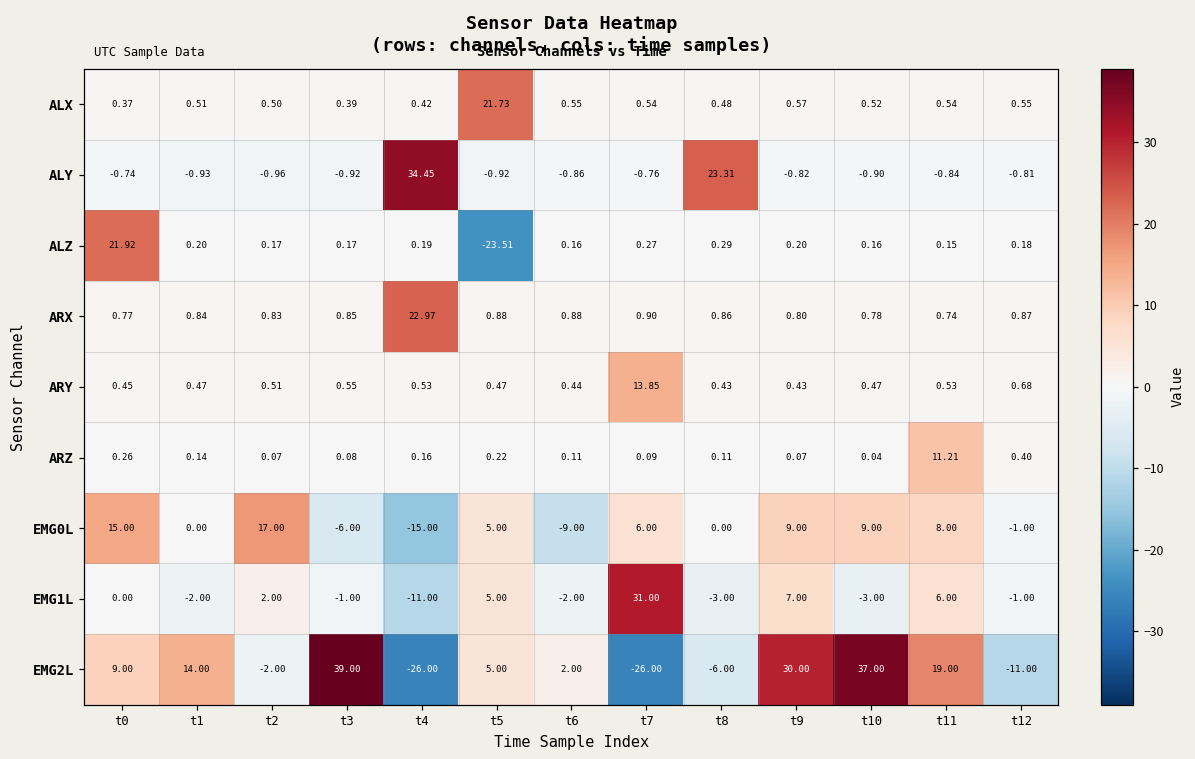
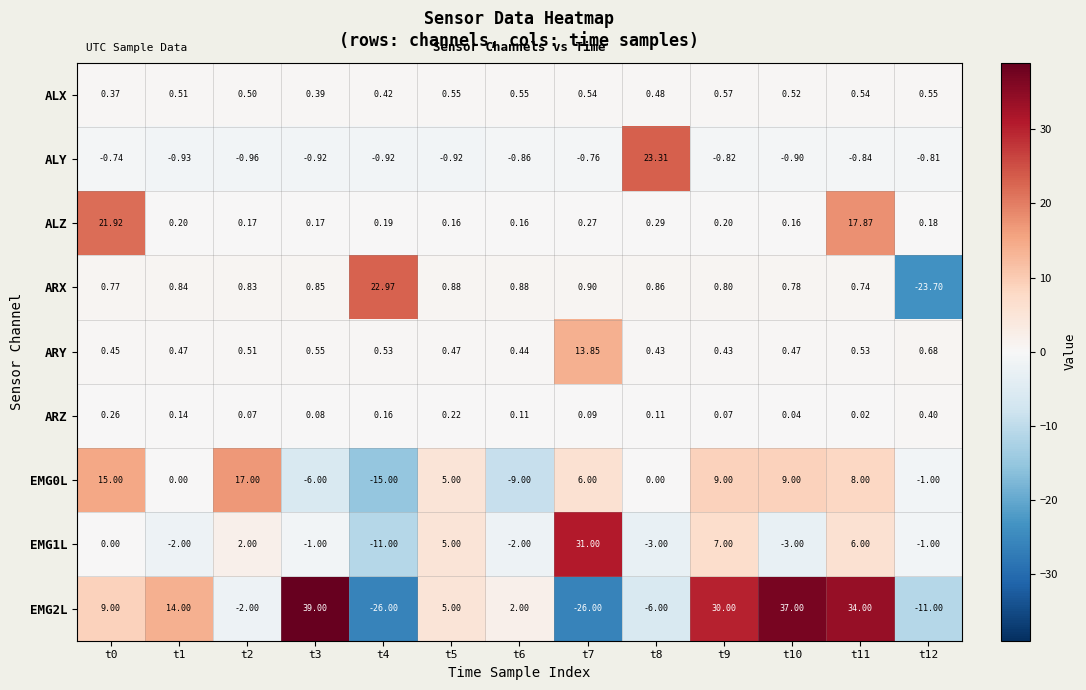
ALX, t5: 21.73 -> 0.55
ALY, t4: 34.45 -> -0.92
ALZ, t5: -23.51 -> 0.16
ALZ, t11: 0.15 -> 17.87
ARX, t12: 0.87 -> -23.70
ARZ, t11: 11.21 -> 0.02
EMG2L, t11: 19.00 -> 34.00
